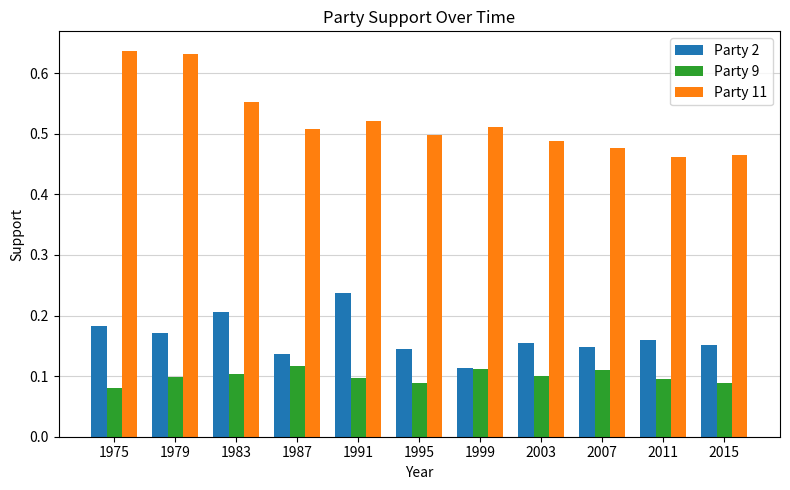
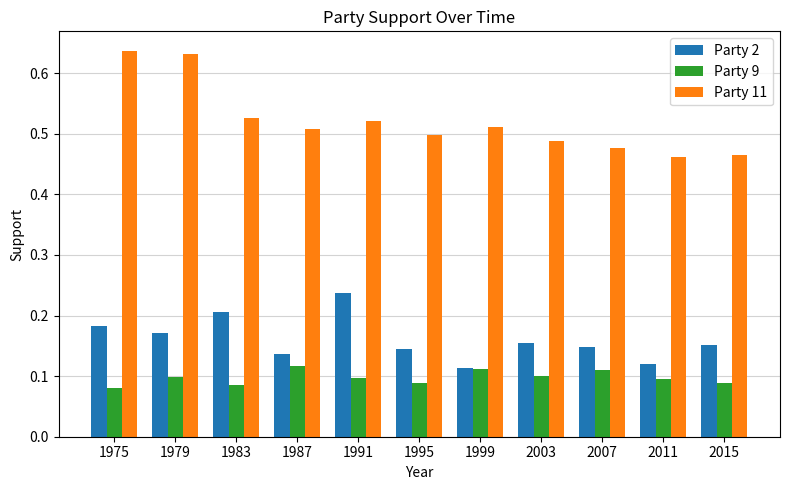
Party 9, 1983: 0.10 -> 0.09
Party 11, 1983: 0.55 -> 0.53
Party 2, 2011: 0.16 -> 0.12
